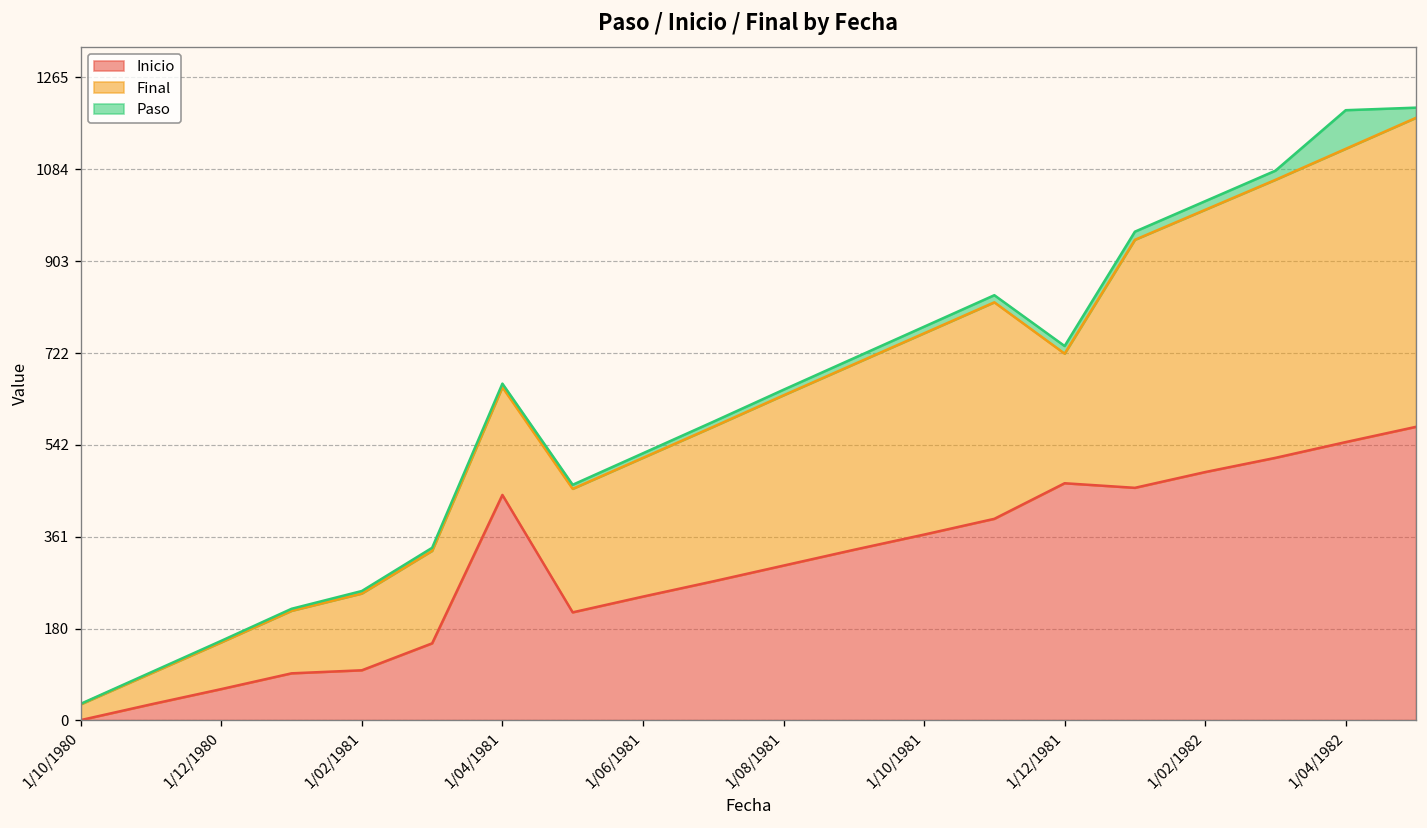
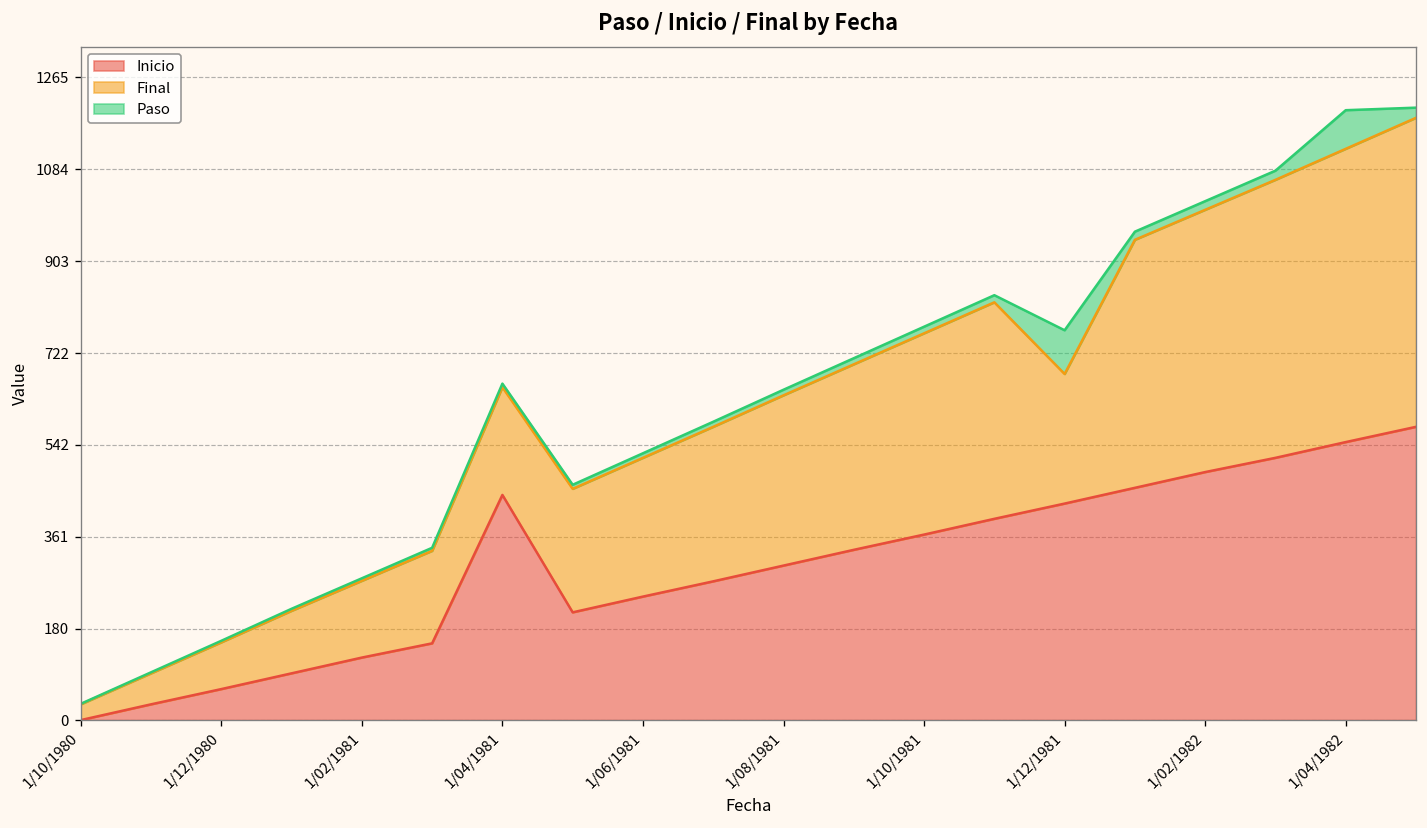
Inicio, 1/02/1981: 100 -> 120
Inicio, 1/12/1981: 470 -> 430
Paso, 1/12/1981: 20 -> 90
